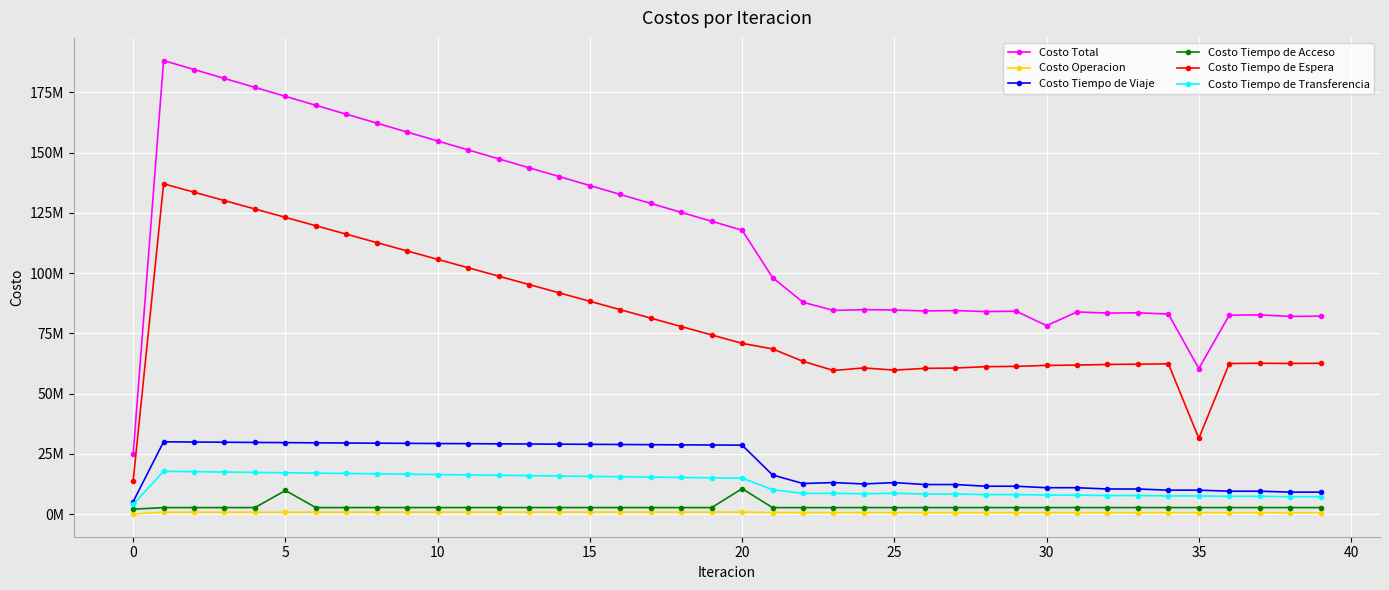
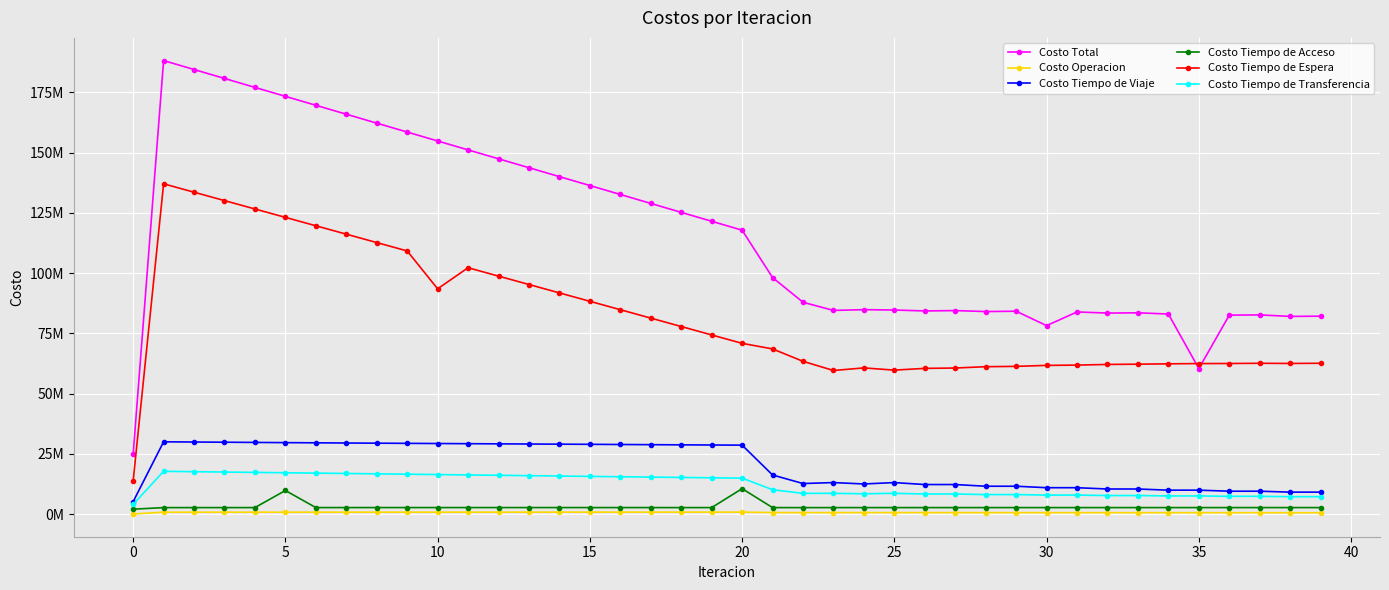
Costo Tiempo de Espera, 10: 106000000 -> 93000000
Costo Tiempo de Espera, 35: 31000000 -> 62000000
